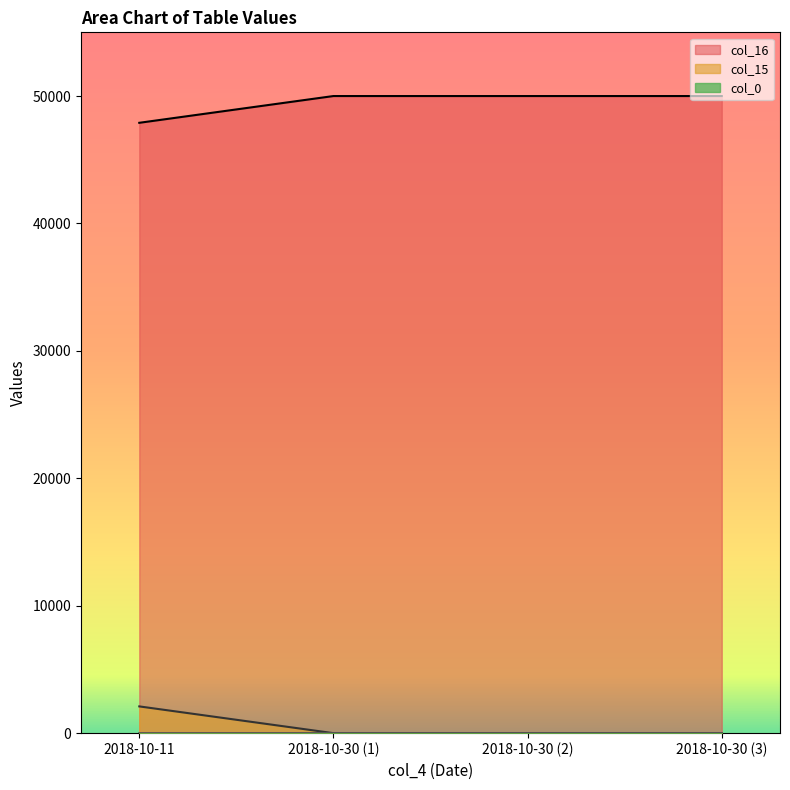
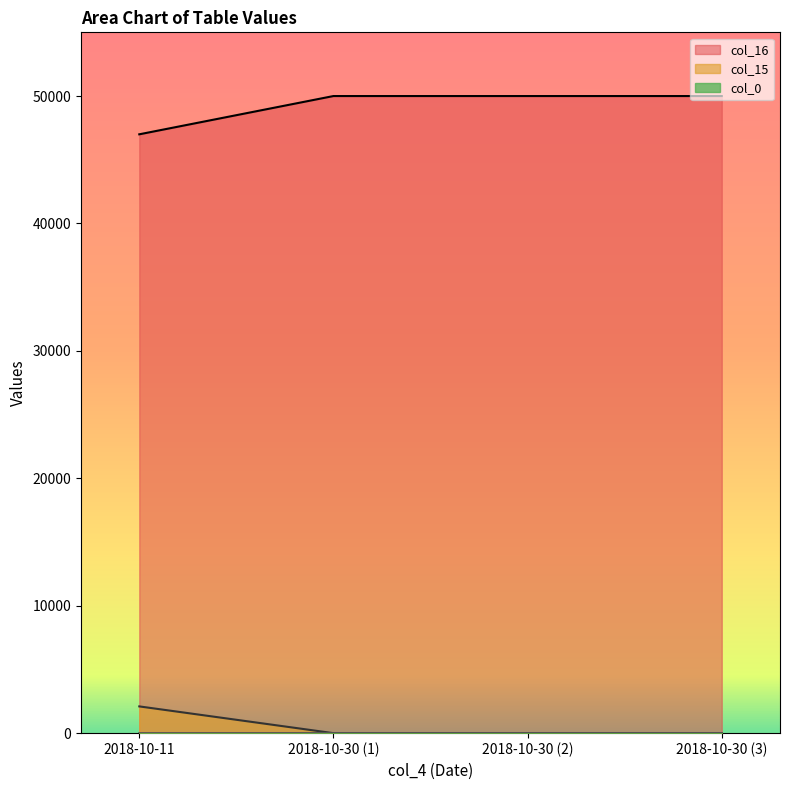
col_16, 2018-10-11: 47900 -> 47000
